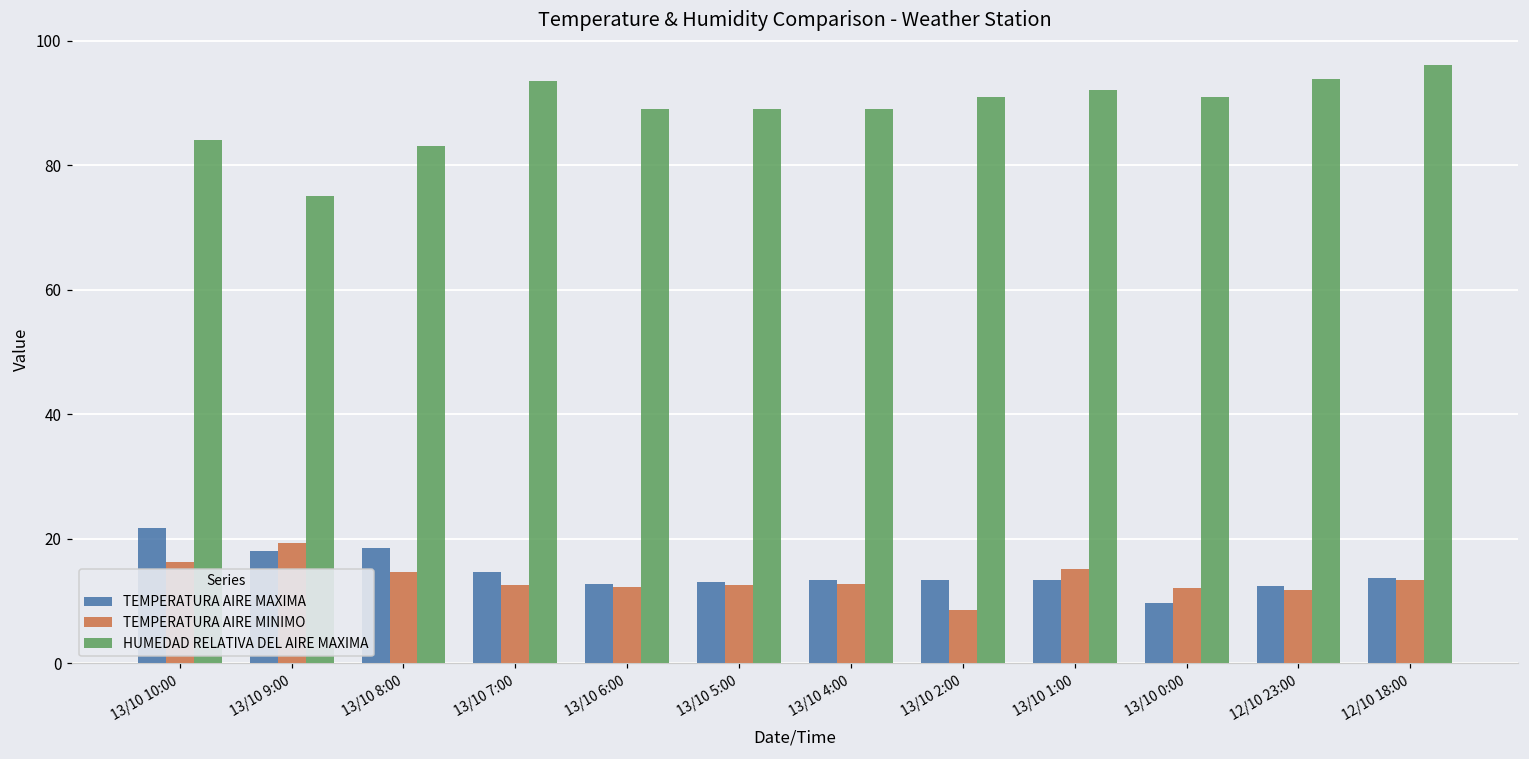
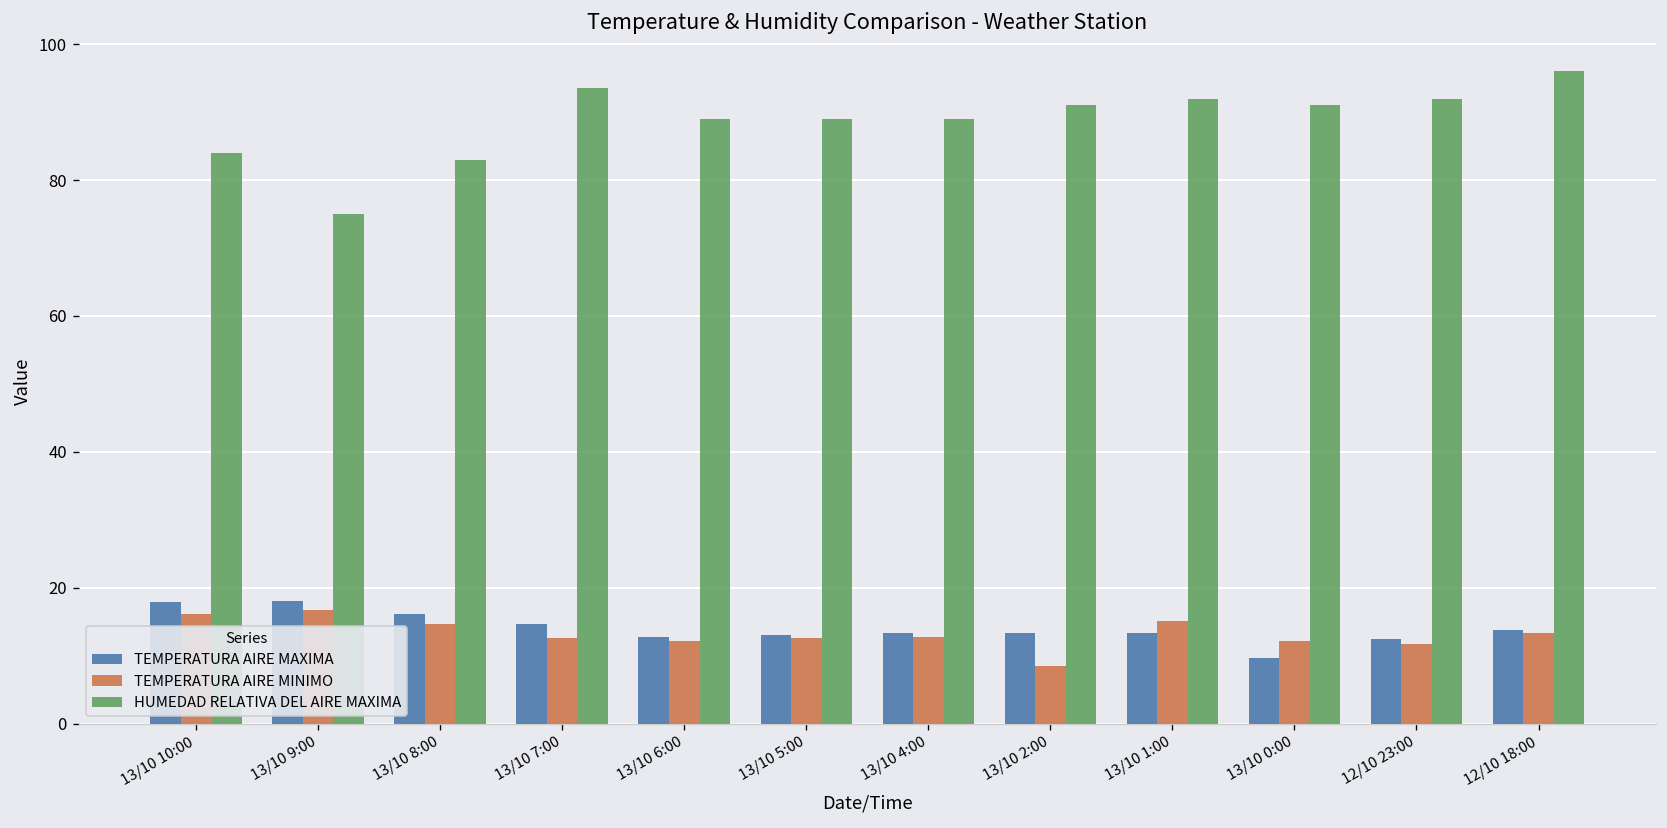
TEMPERATURA AIRE MAXIMA, 13/10 10:00: 22 -> 18
TEMPERATURA AIRE MINIMO, 13/10 9:00: 19 -> 17
TEMPERATURA AIRE MAXIMA, 13/10 8:00: 19 -> 16
HUMEDAD RELATIVA DEL AIRE MAXIMA, 12/10 23:00: 94 -> 92
